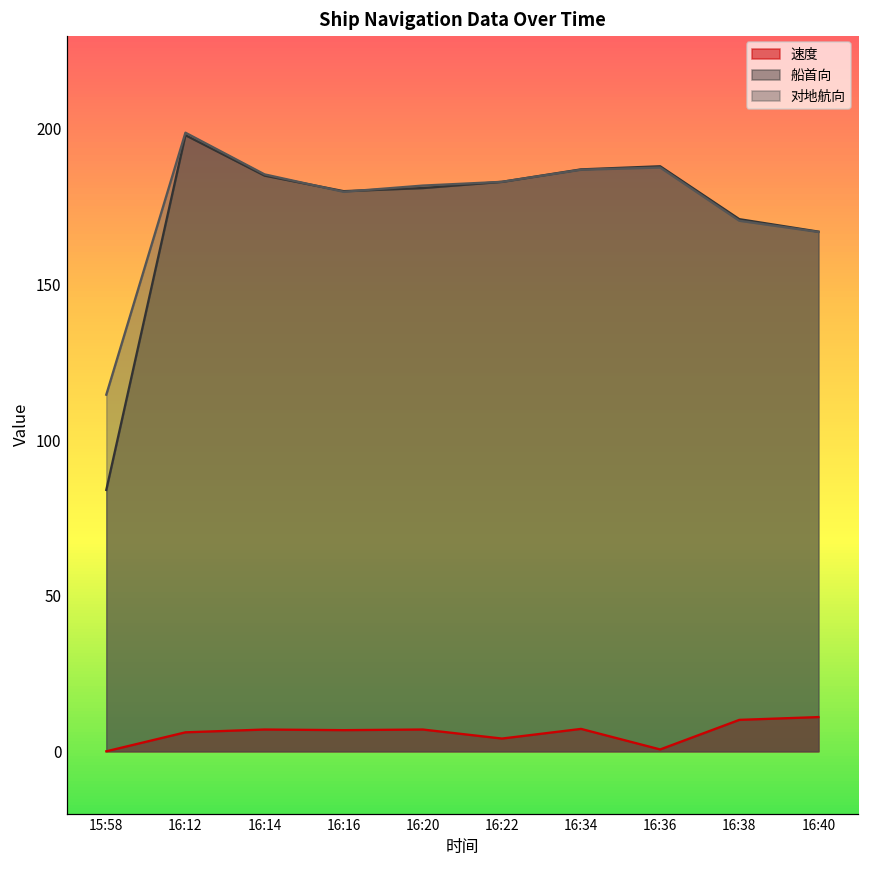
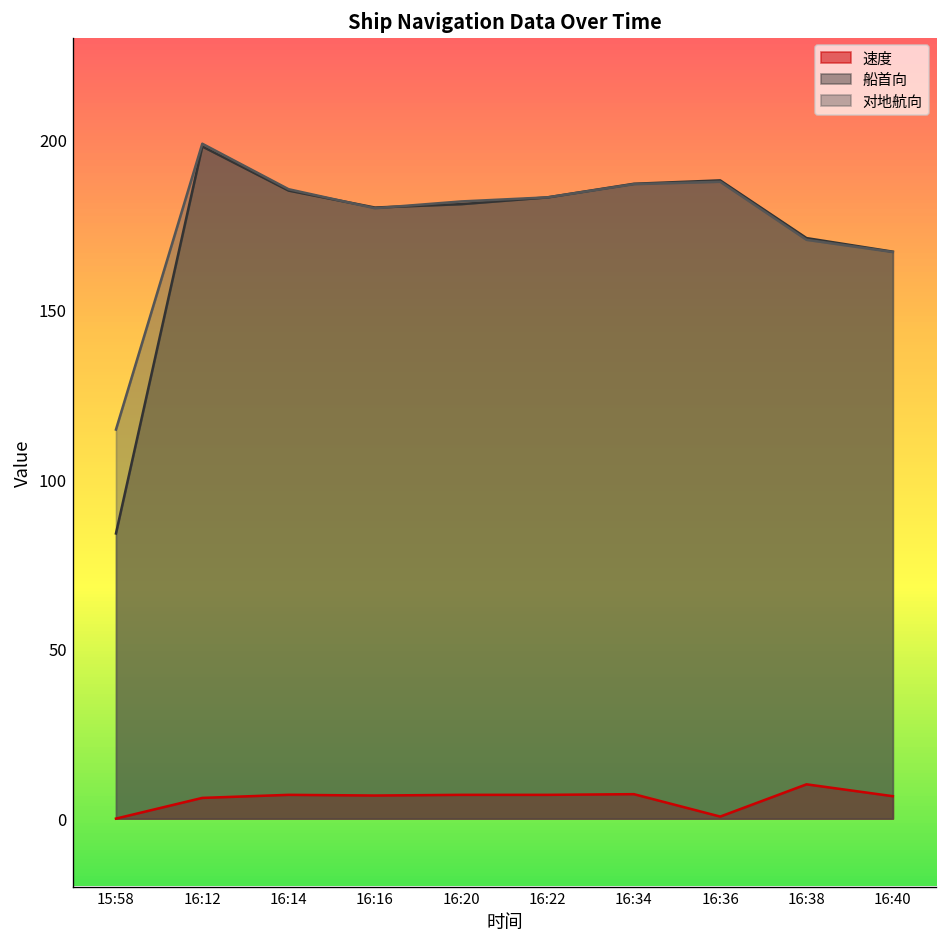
速度, 16:22: 4 -> 7
速度, 16:40: 11 -> 7
